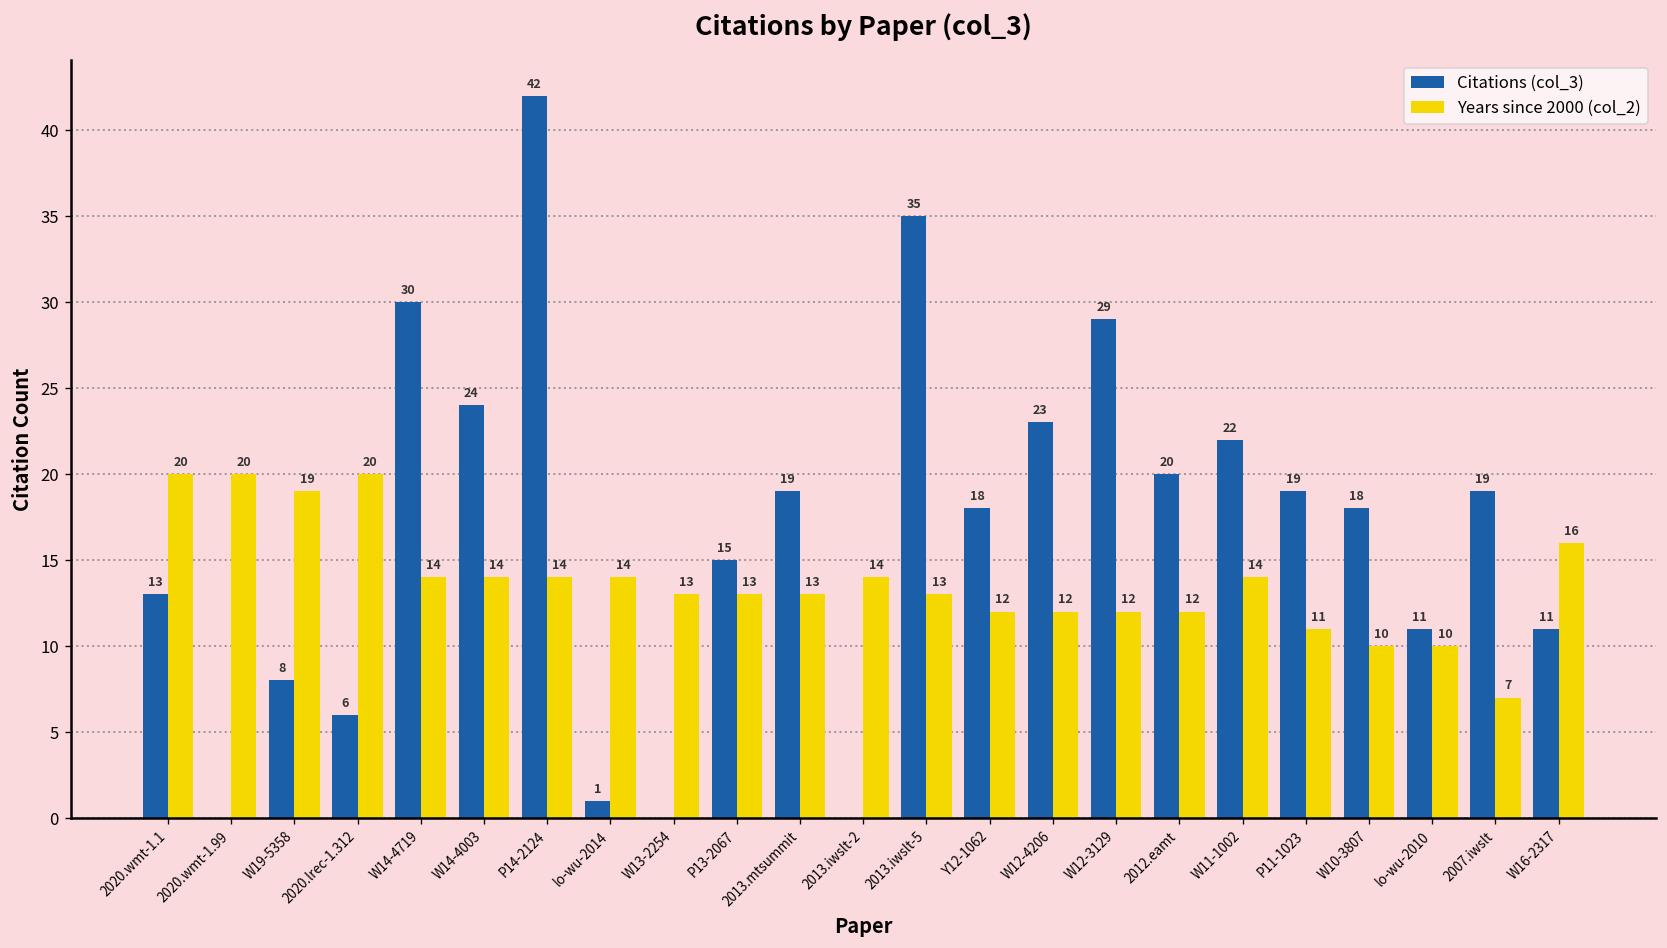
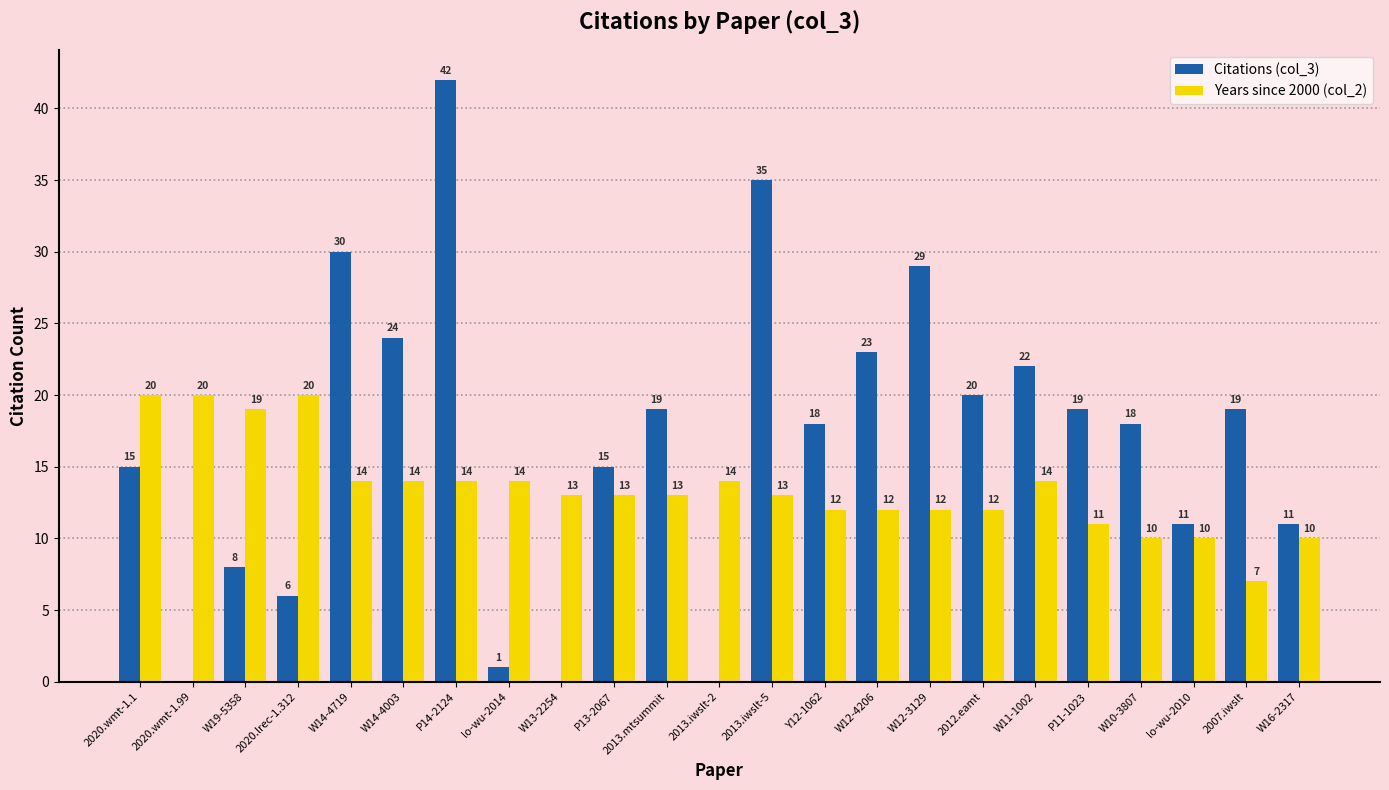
Citations (col_3), 2020.wmt-1.1: 13 -> 15
Years since 2000 (col_2), W16-2317: 16 -> 10
